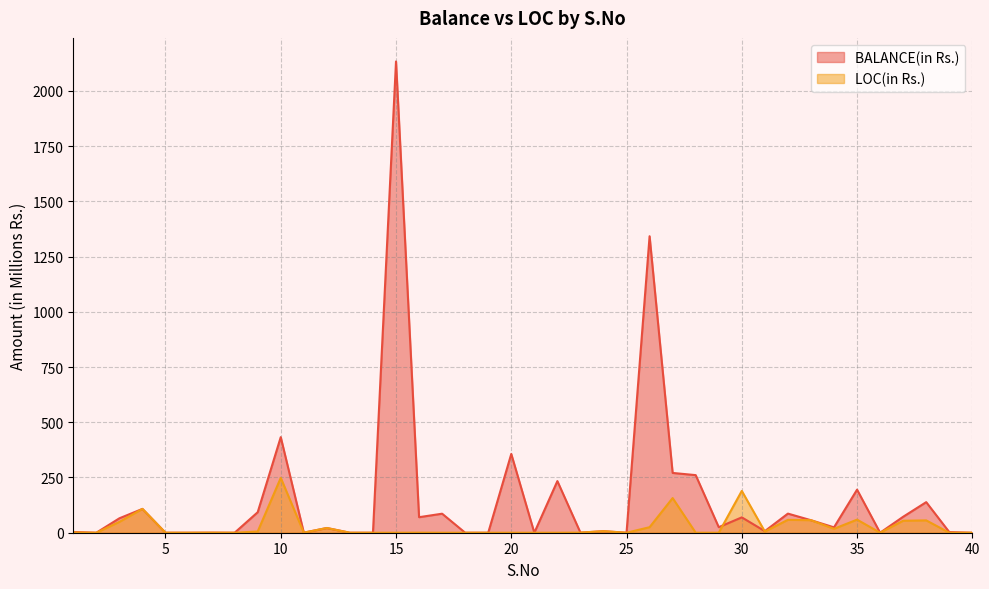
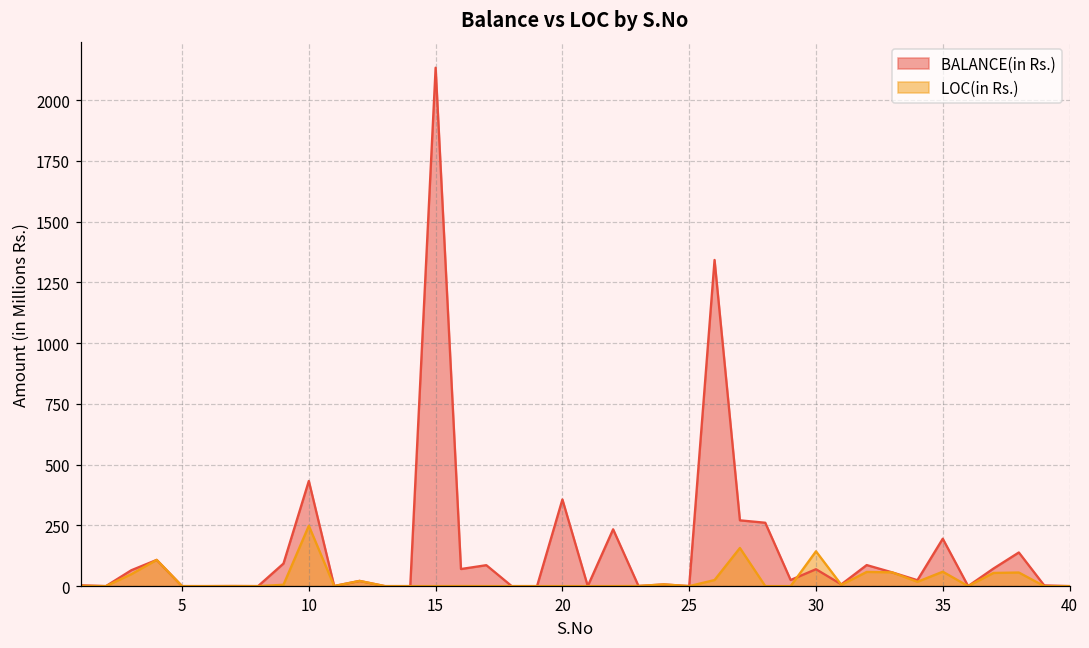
LOC(in Rs.), 30: 190 -> 140
